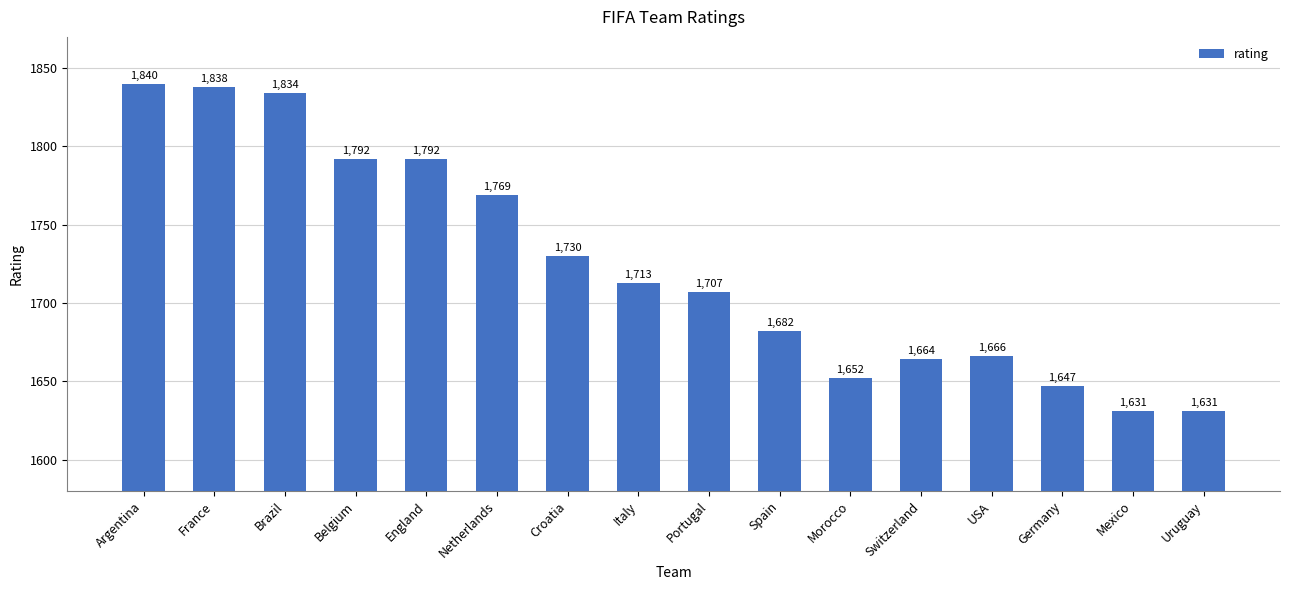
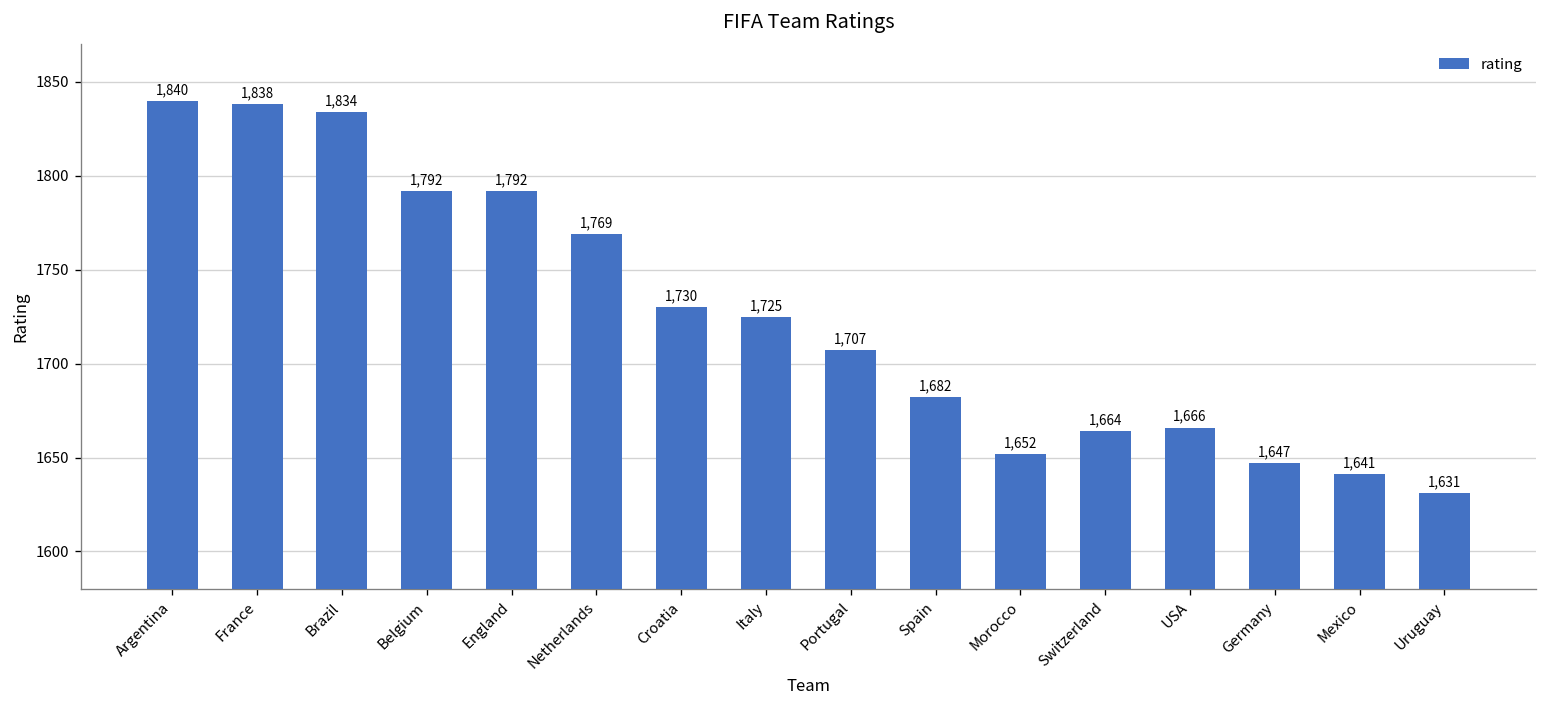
Italy: 1,713 -> 1,725
Mexico: 1,631 -> 1,641
